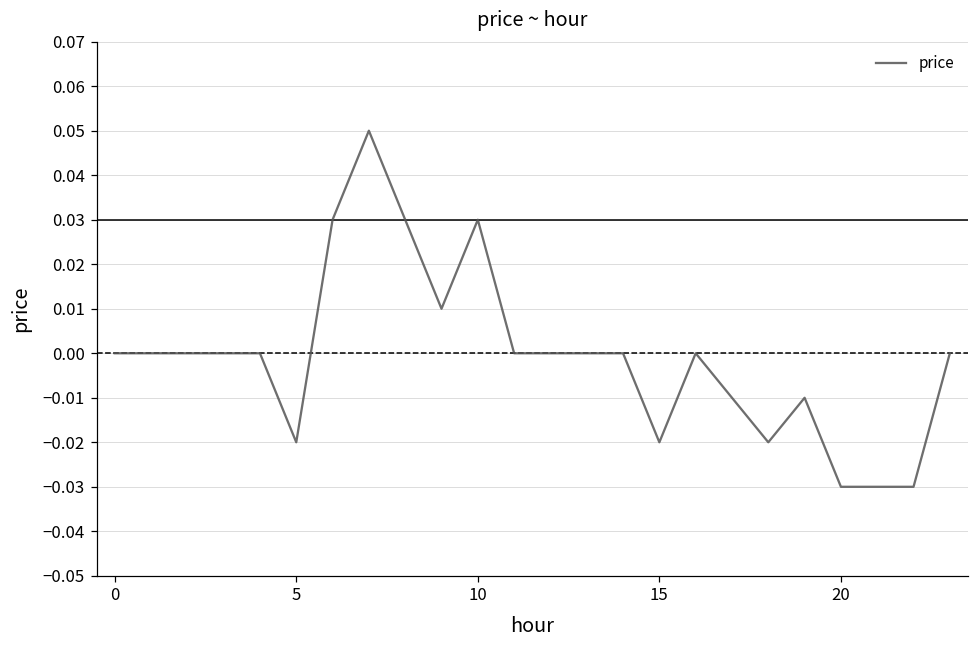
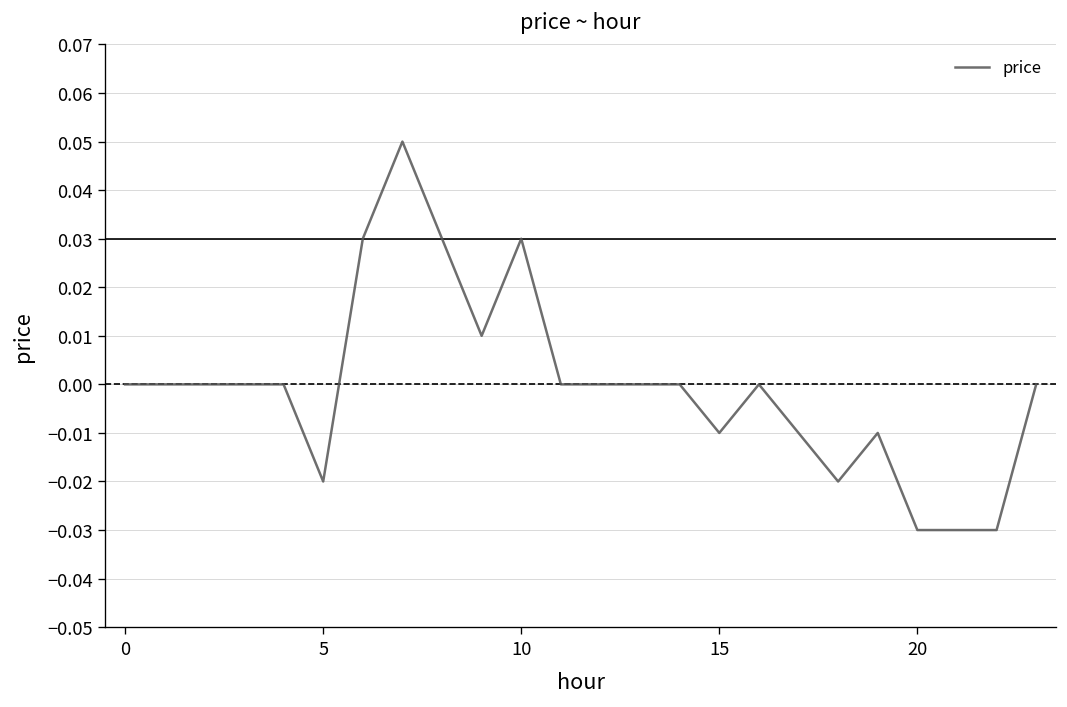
15: -0.02 -> -0.01
